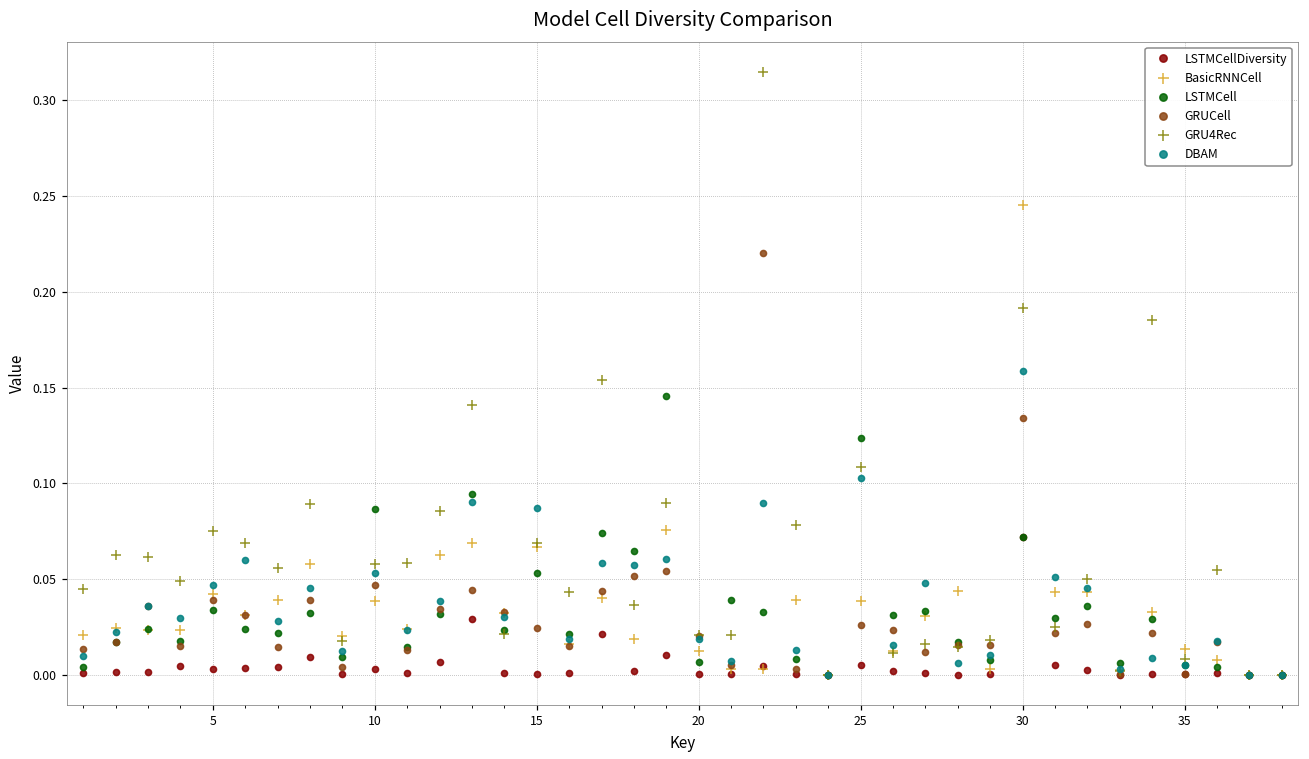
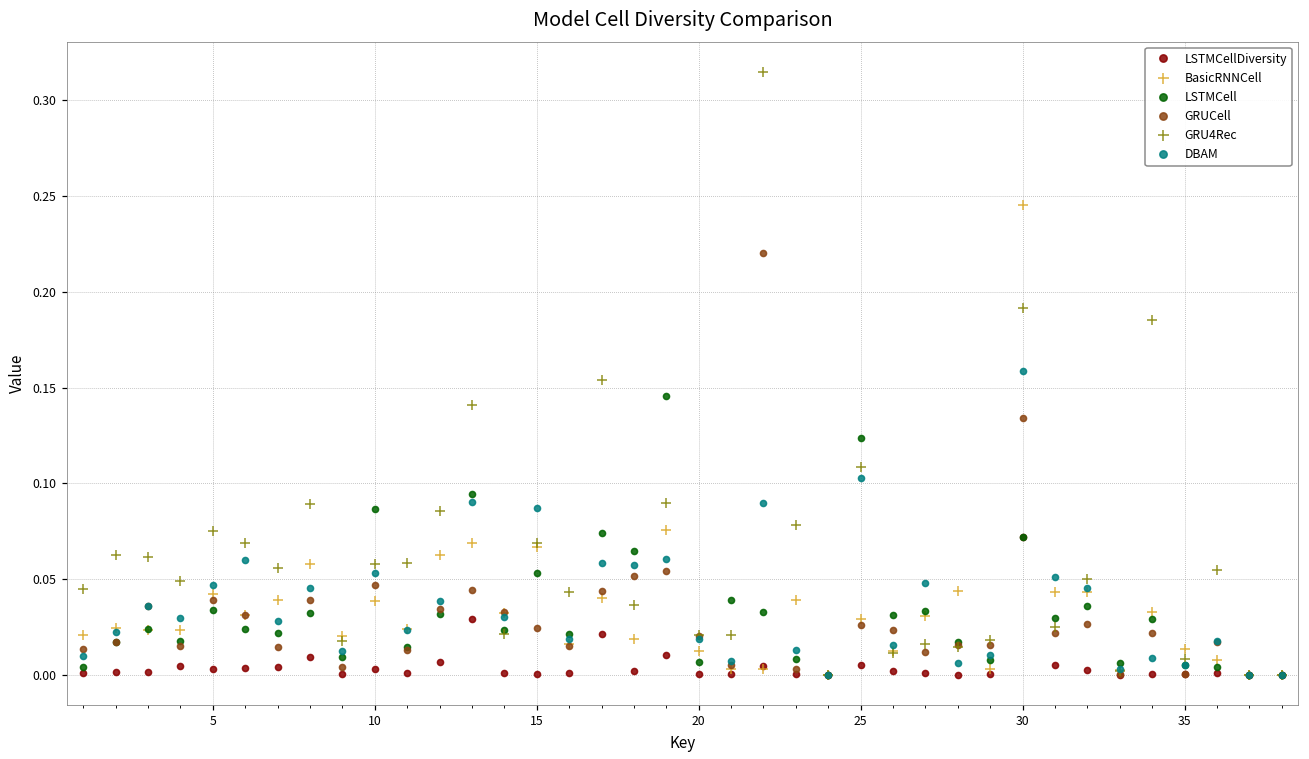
BasicRNNCell, 25: 0.038 -> 0.029
